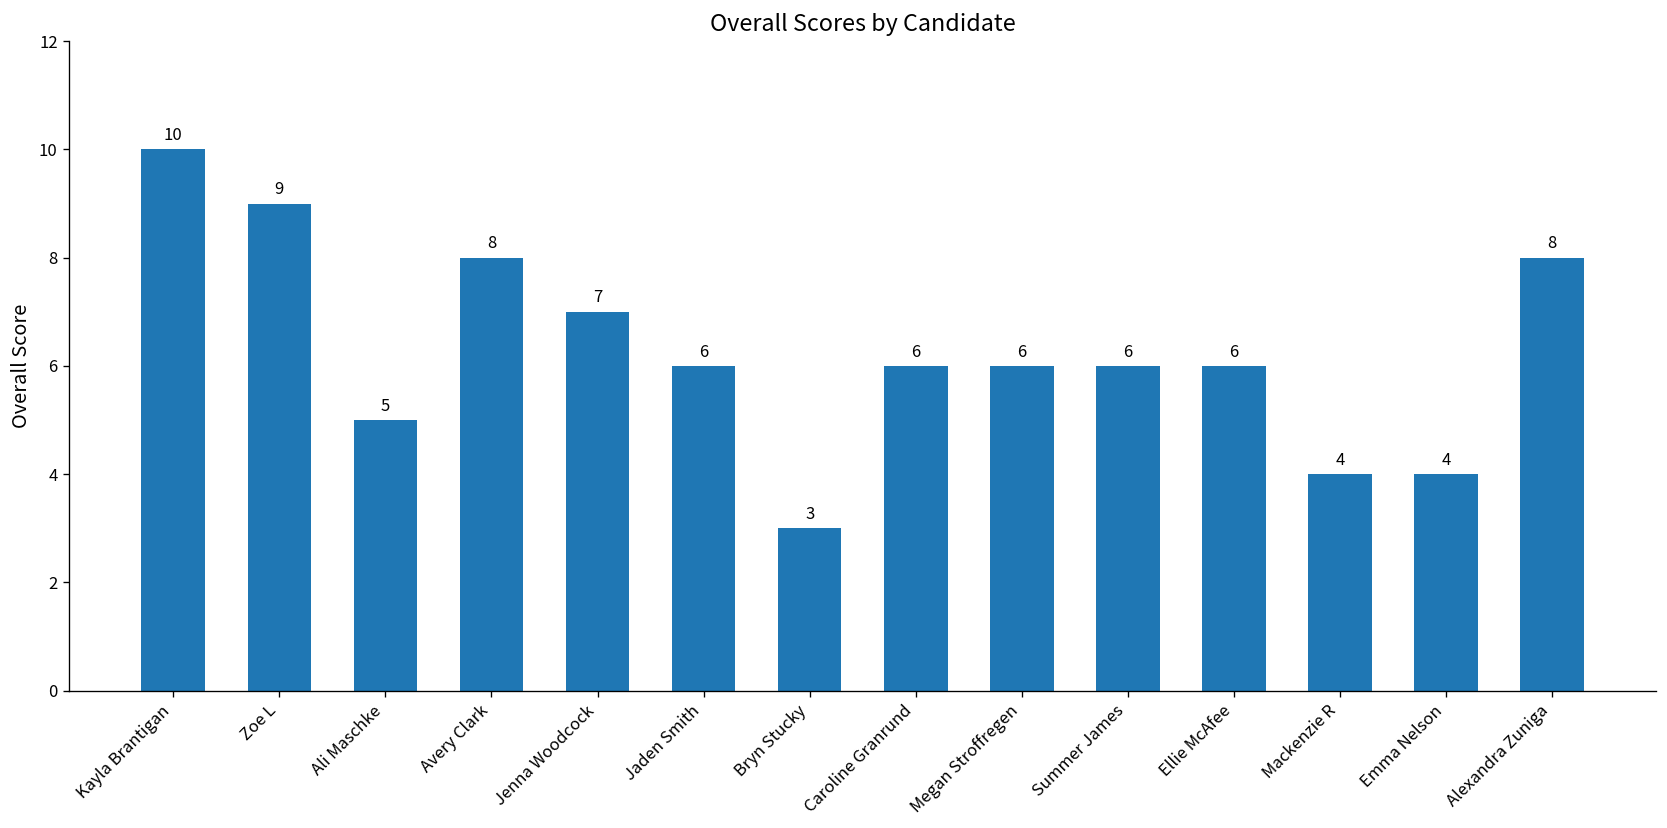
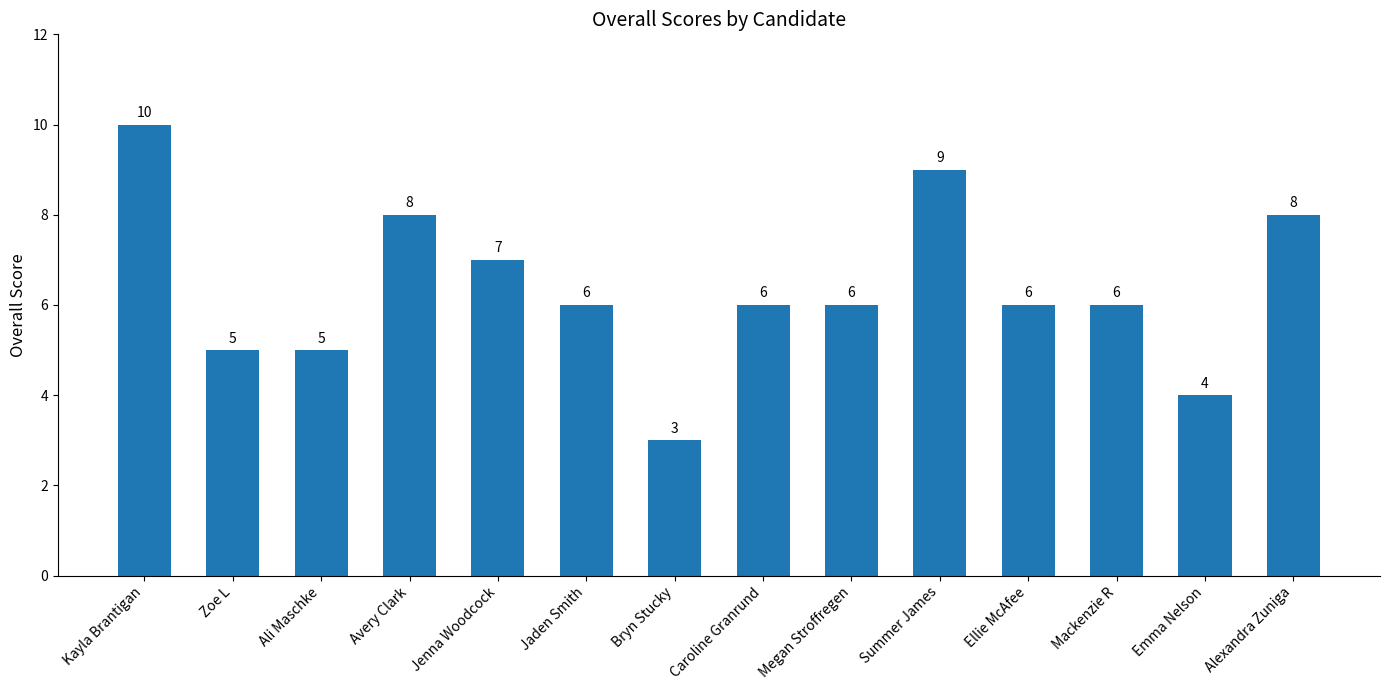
Zoe L: 9 -> 5
Summer James: 6 -> 9
Mackenzie R: 4 -> 6
